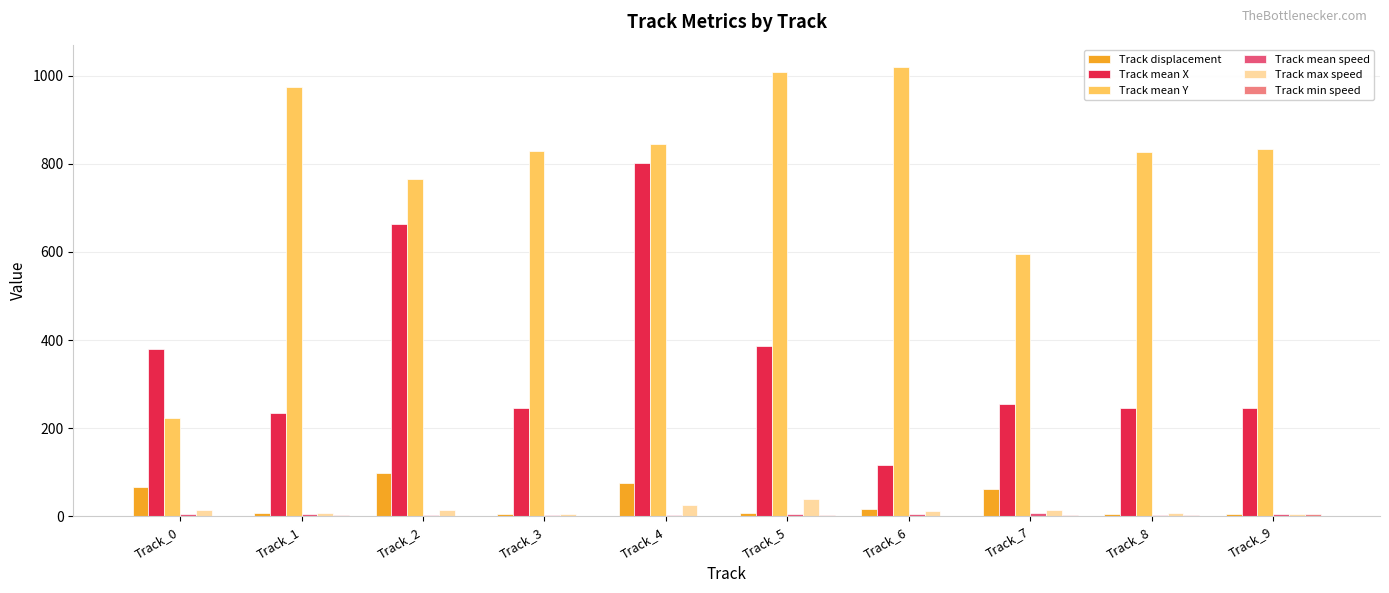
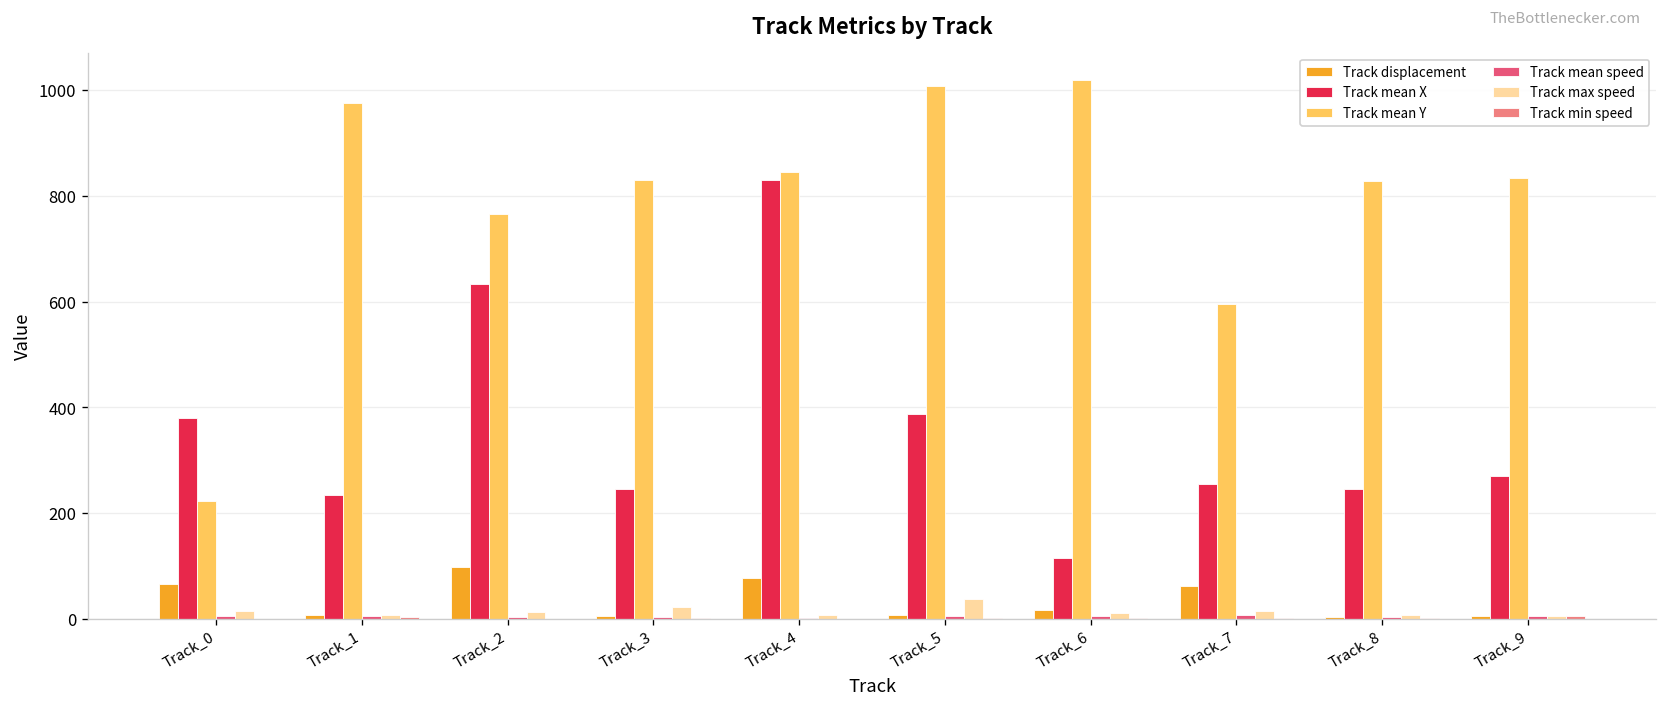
Track mean X, Track_2: 660 -> 630
Track max speed, Track_3: 0 -> 20
Track mean X, Track_4: 800 -> 830
Track max speed, Track_4: 20 -> 10
Track mean X, Track_9: 240 -> 270
